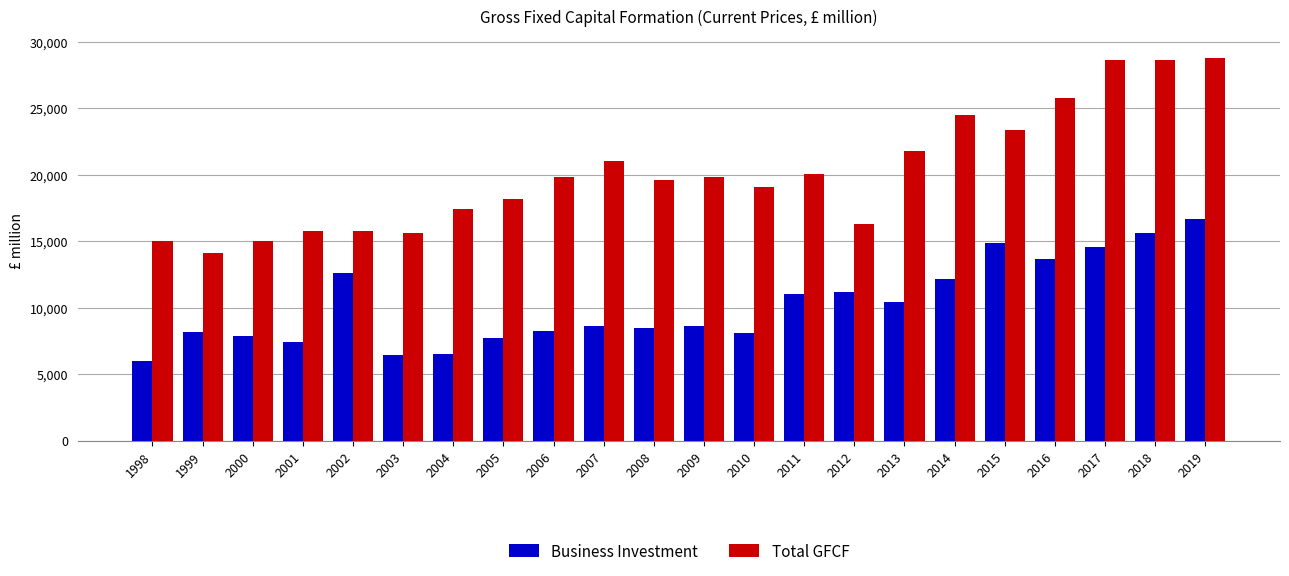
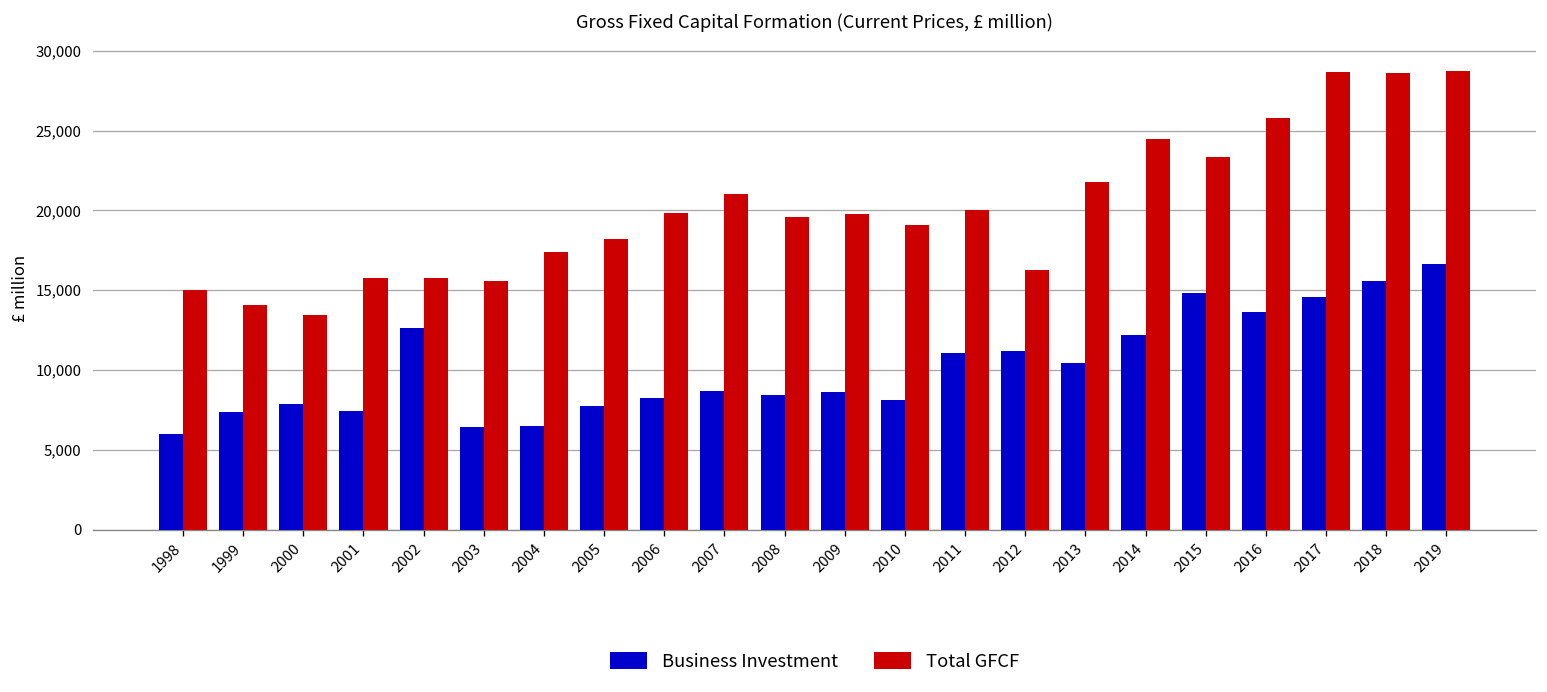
Business Investment, 1999: 8,200 -> 7,400
Total GFCF, 2000: 15,000 -> 13,500
